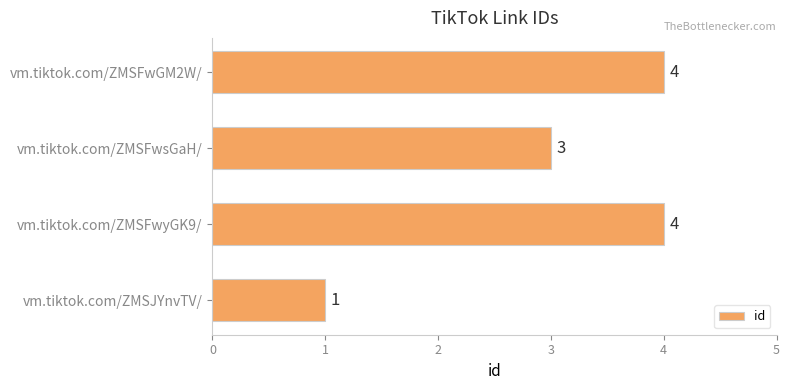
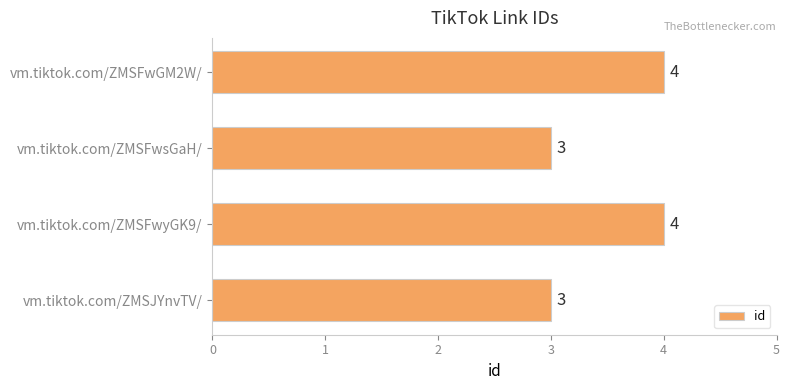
vm.tiktok.com/ZMSJYnvTV/: 1 -> 3
